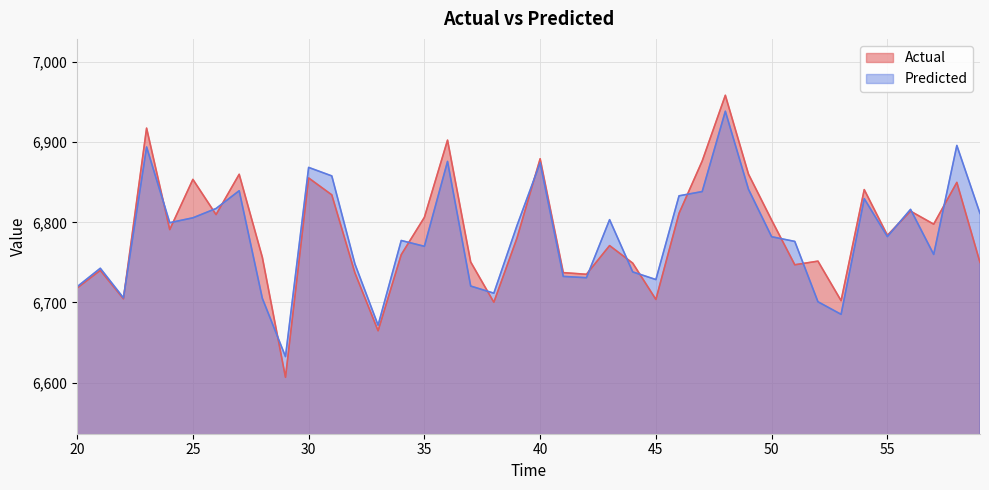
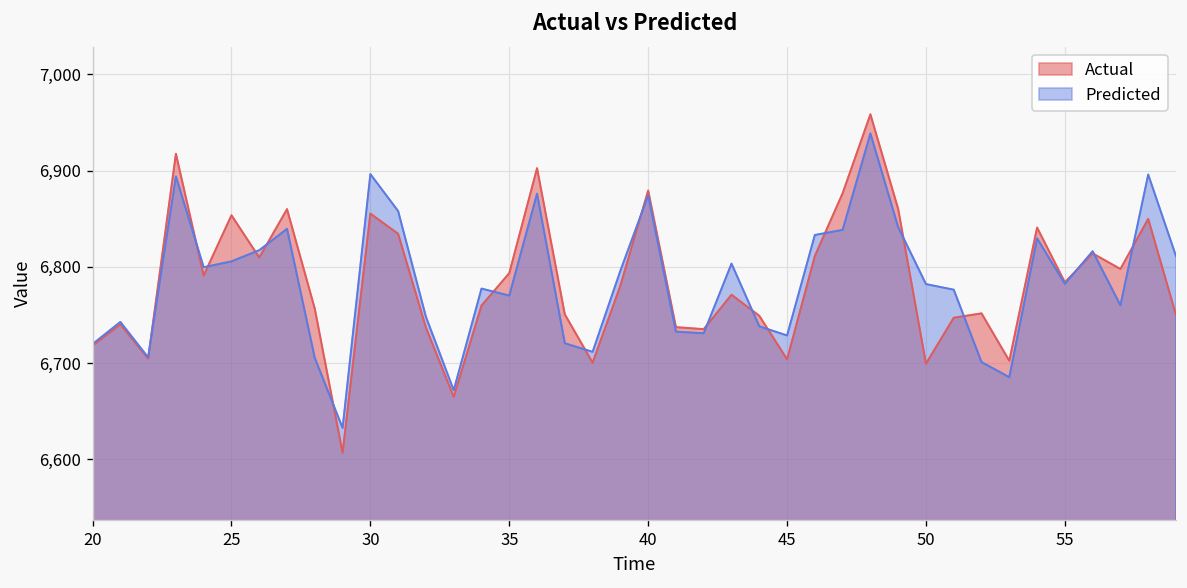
Predicted, 30: 6,870 -> 6,900
Actual, 35: 6,810 -> 6,790
Actual, 50: 6,800 -> 6,700
